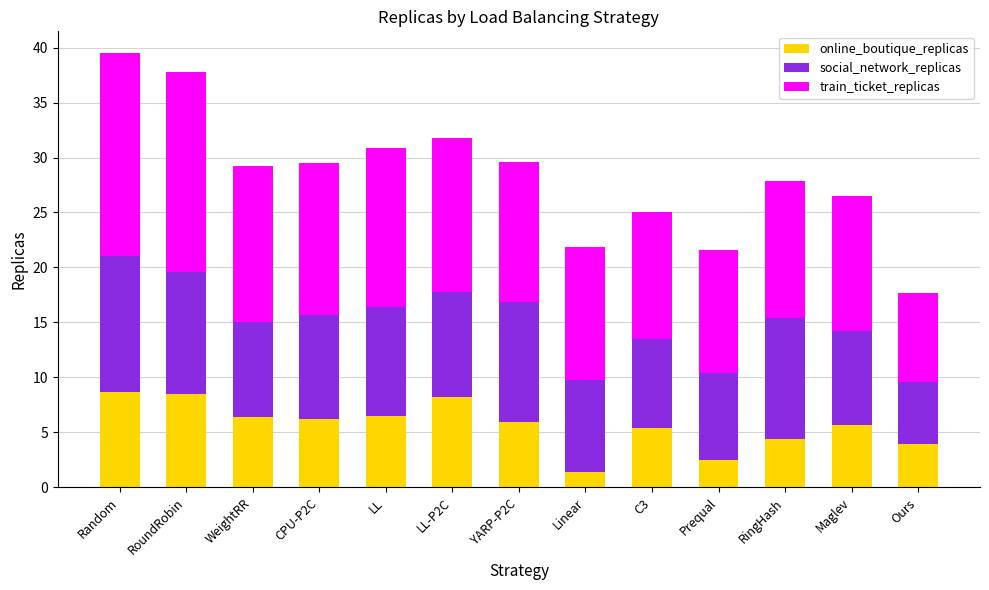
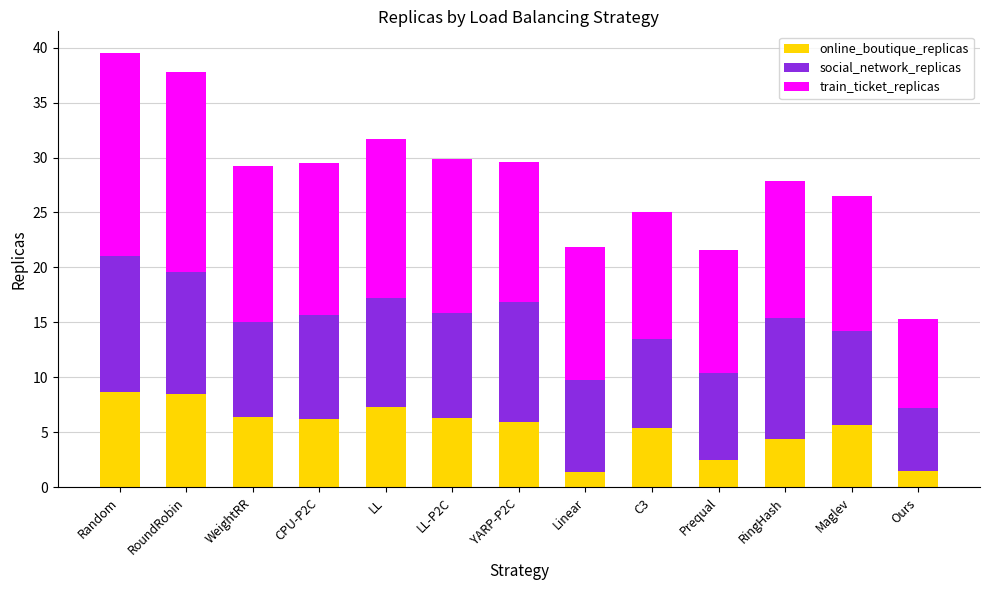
online_boutique_replicas, LL: 6.5 -> 7.3
online_boutique_replicas, LL-P2C: 8.2 -> 6.3
online_boutique_replicas, Ours: 3.9 -> 1.5
